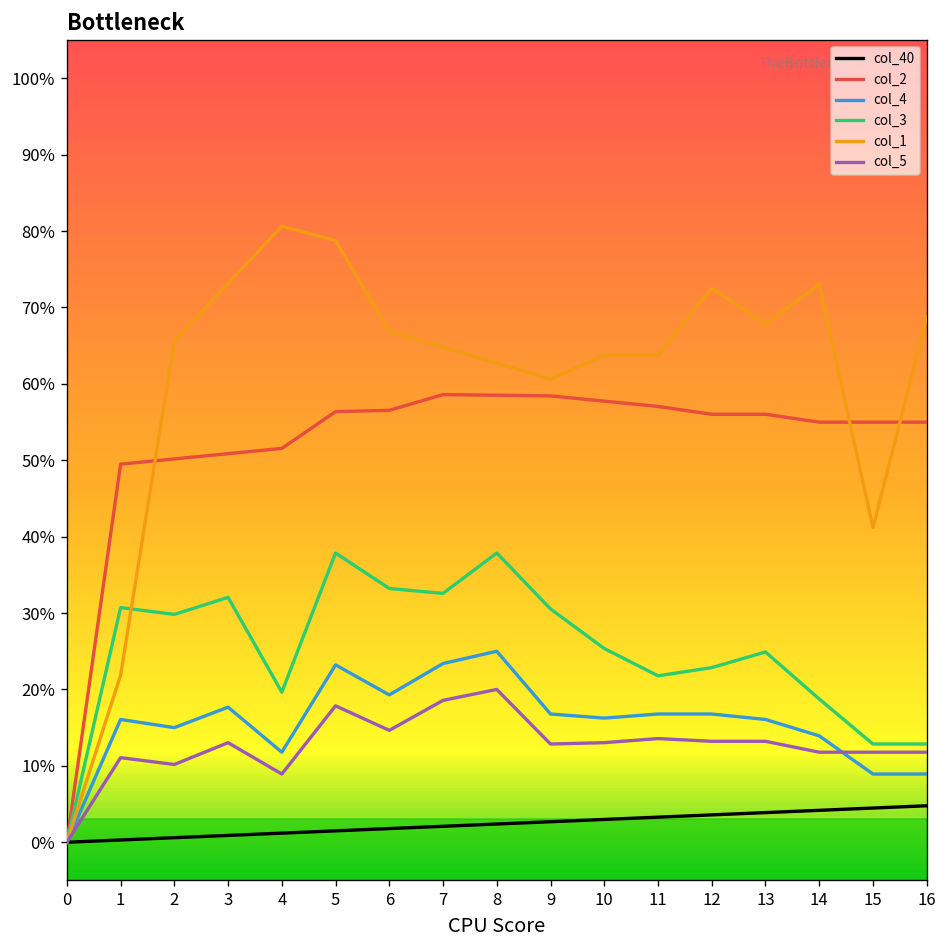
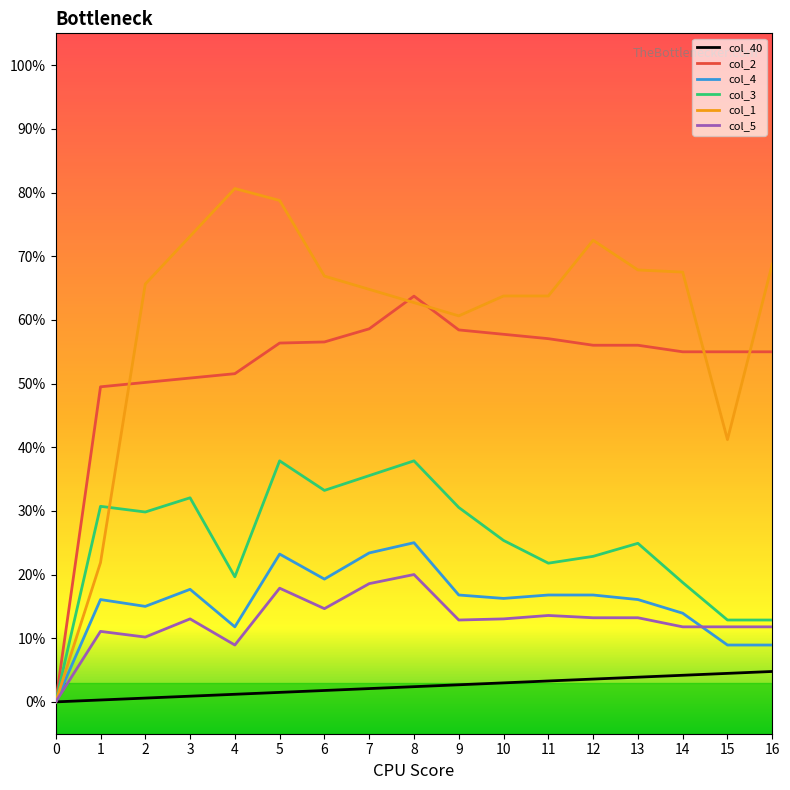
col_3, 7: 33% -> 36%
col_2, 8: 59% -> 64%
col_1, 14: 73% -> 68%
